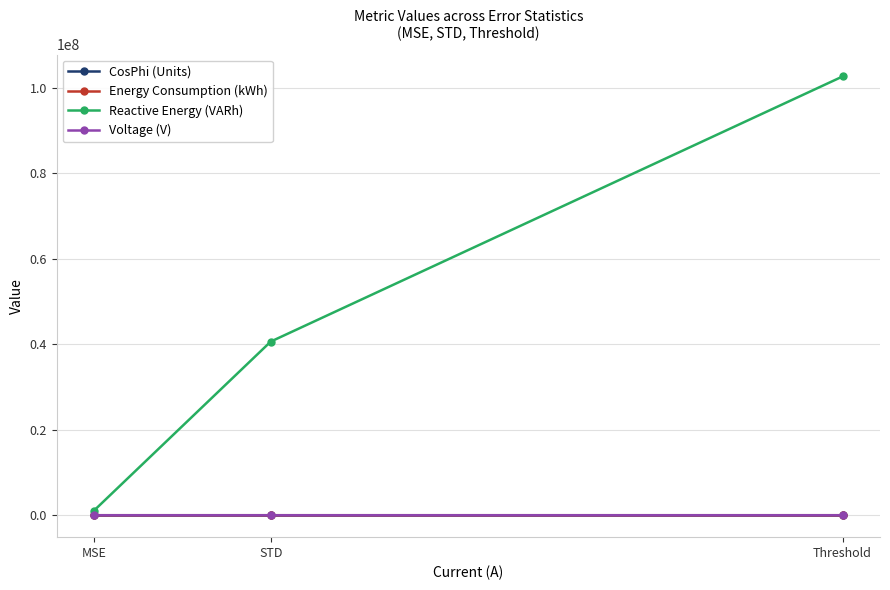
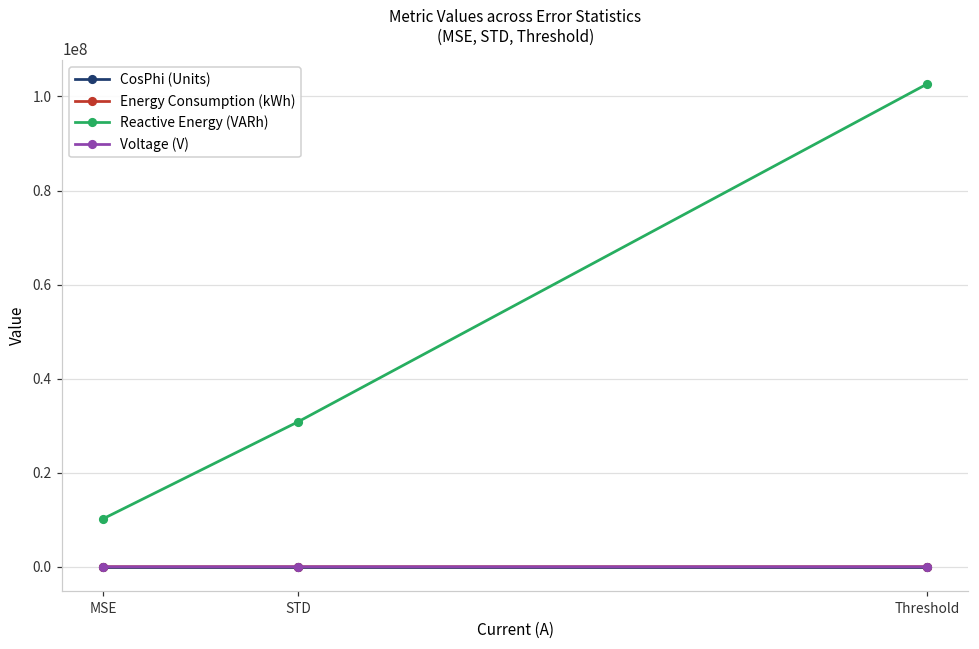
Reactive Energy (VARh), MSE: 1000000 -> 10000000
Reactive Energy (VARh), STD: 41000000 -> 31000000
